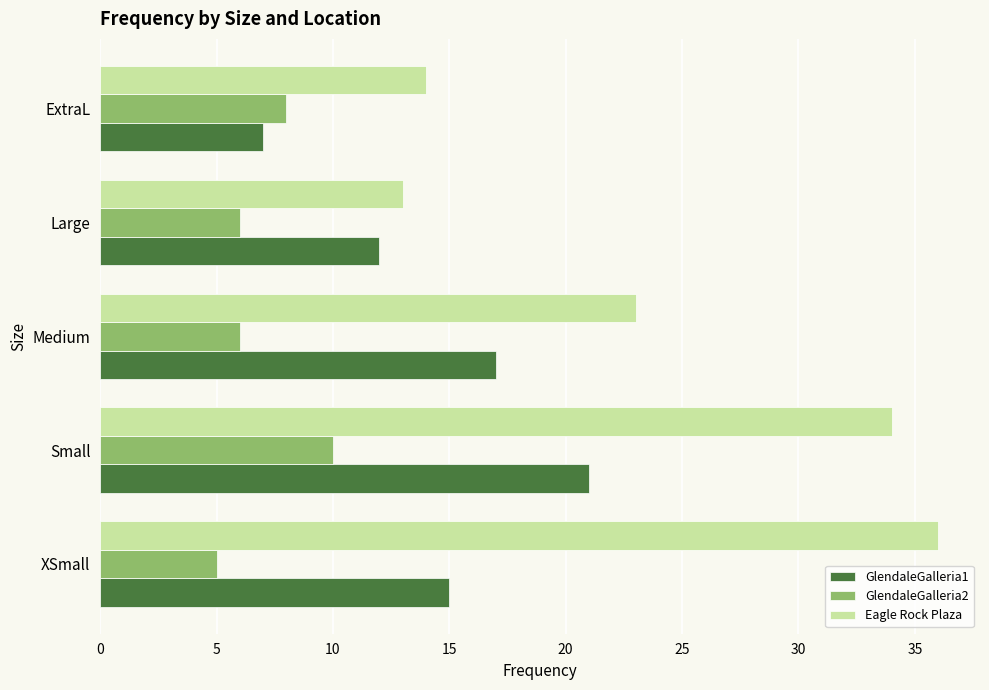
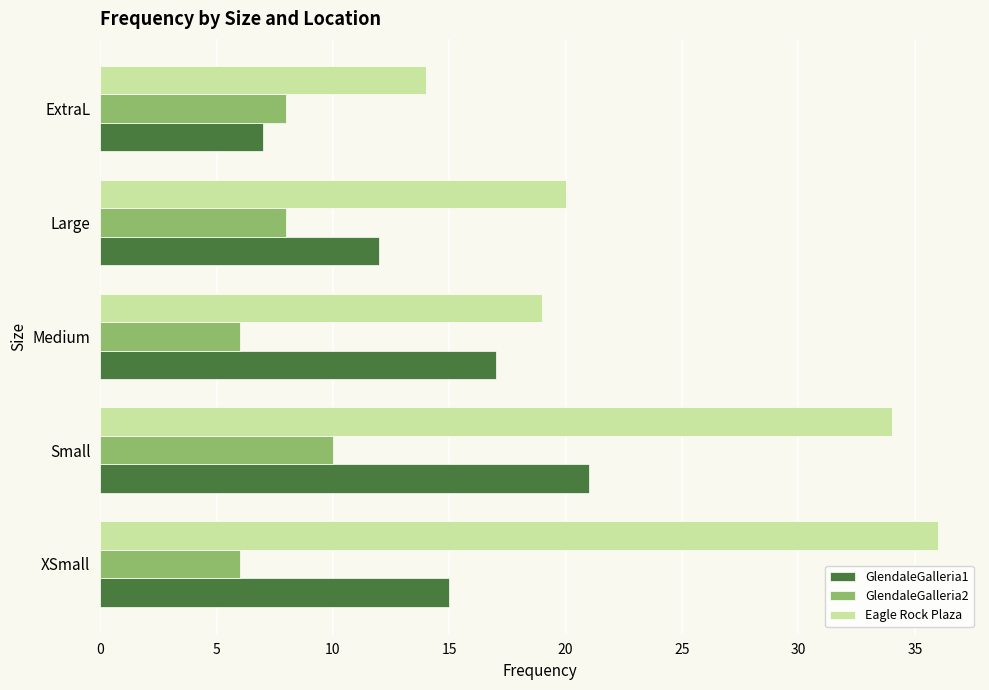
Eagle Rock Plaza, Large: 13 -> 20
GlendaleGalleria2, Large: 6 -> 8
Eagle Rock Plaza, Medium: 23 -> 19
GlendaleGalleria2, XSmall: 5 -> 6
